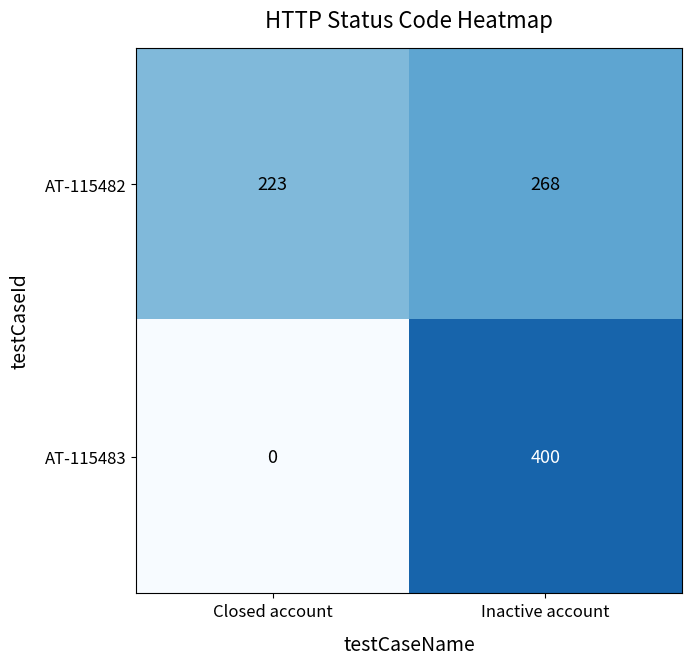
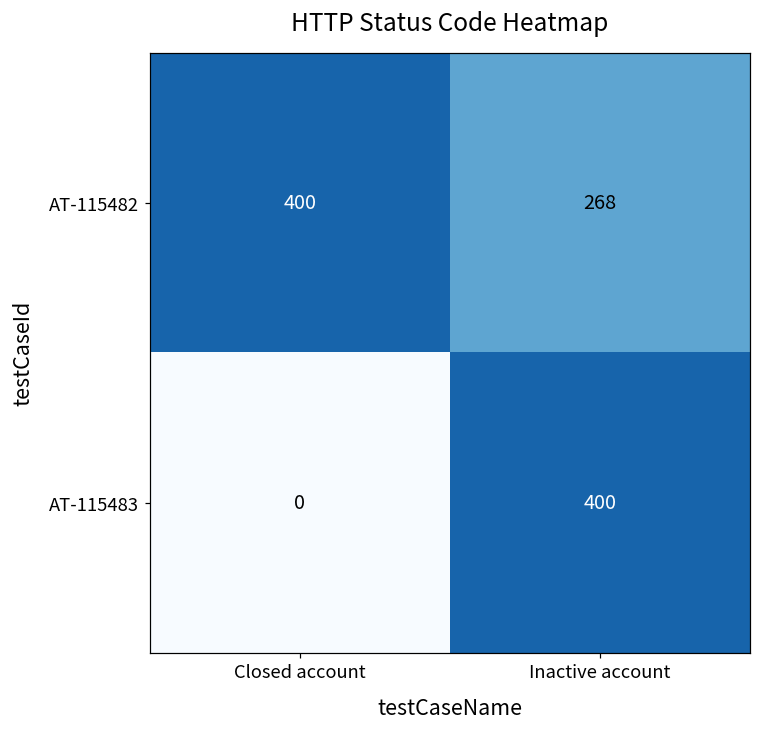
AT-115482, Closed account: 223 -> 400
